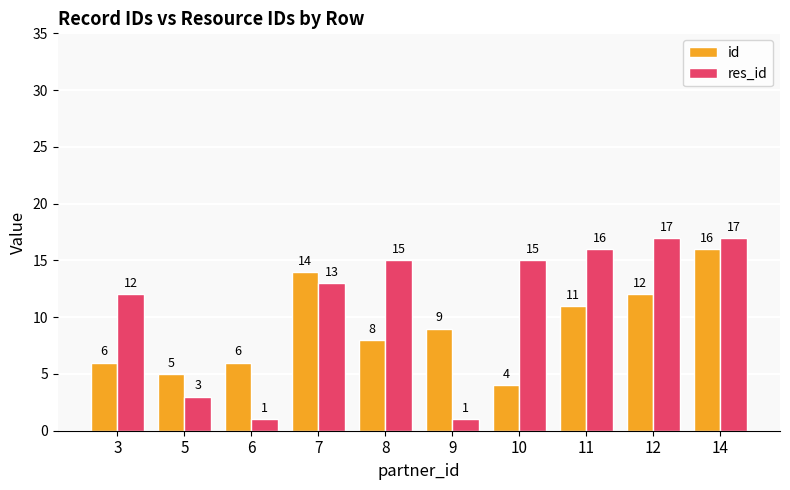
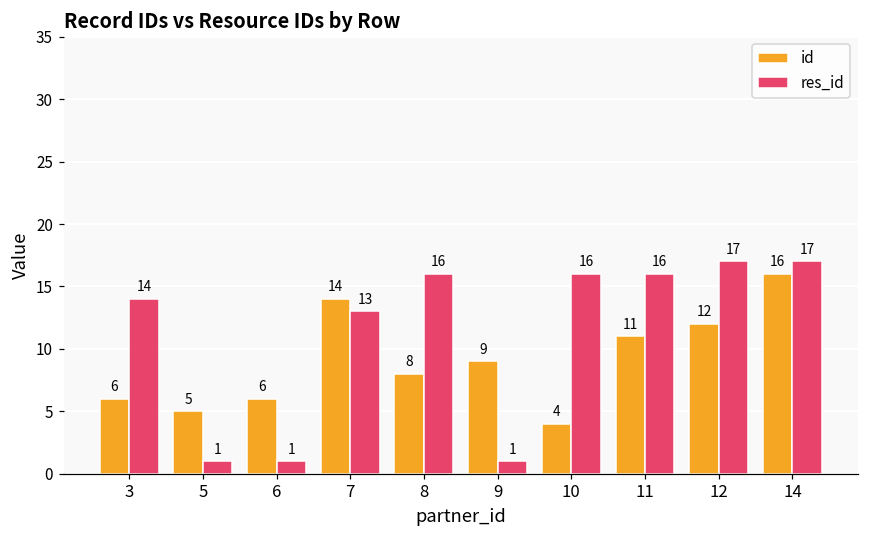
res_id, 3: 12 -> 14
res_id, 5: 3 -> 1
res_id, 8: 15 -> 16
res_id, 10: 15 -> 16
